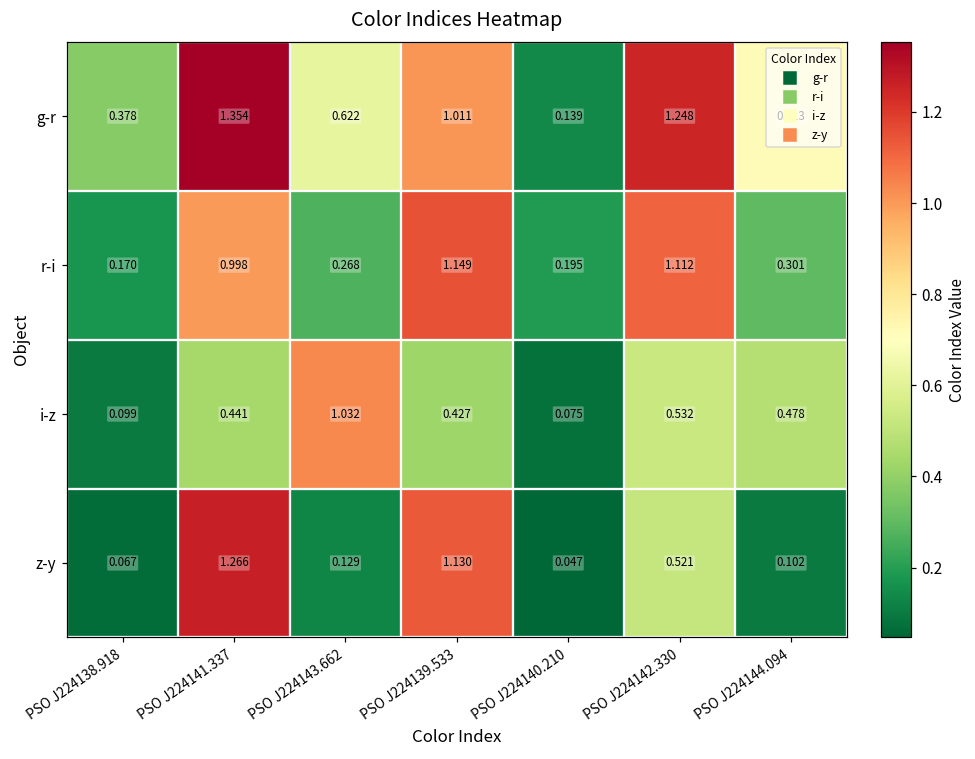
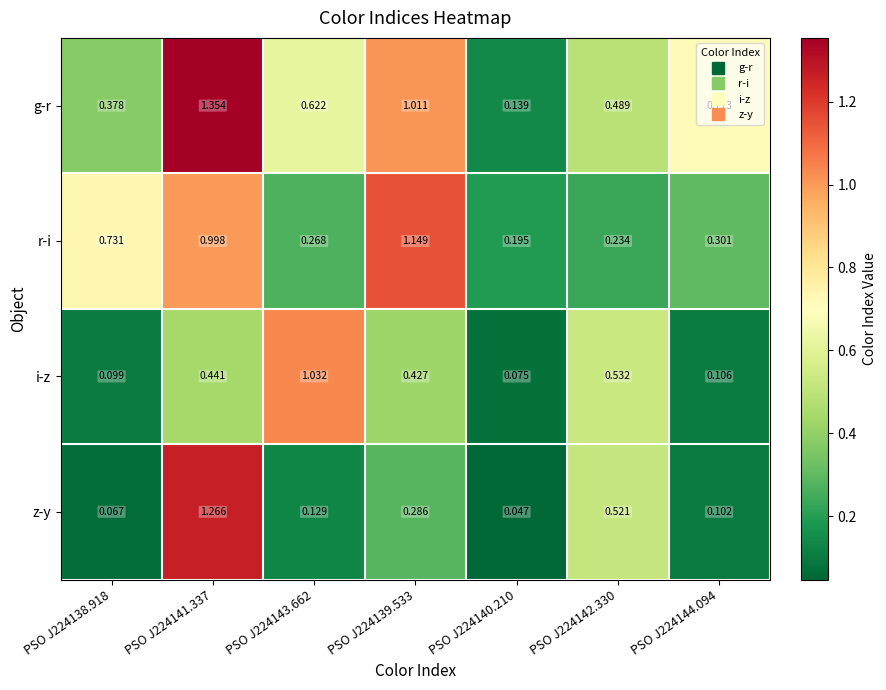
g-r, PSO J224142.330: 1.248 -> 0.489
r-i, PSO J224138.918: 0.170 -> 0.731
r-i, PSO J224142.330: 1.112 -> 0.234
i-z, PSO J224144.094: 0.478 -> 0.106
z-y, PSO J224139.533: 1.130 -> 0.286
